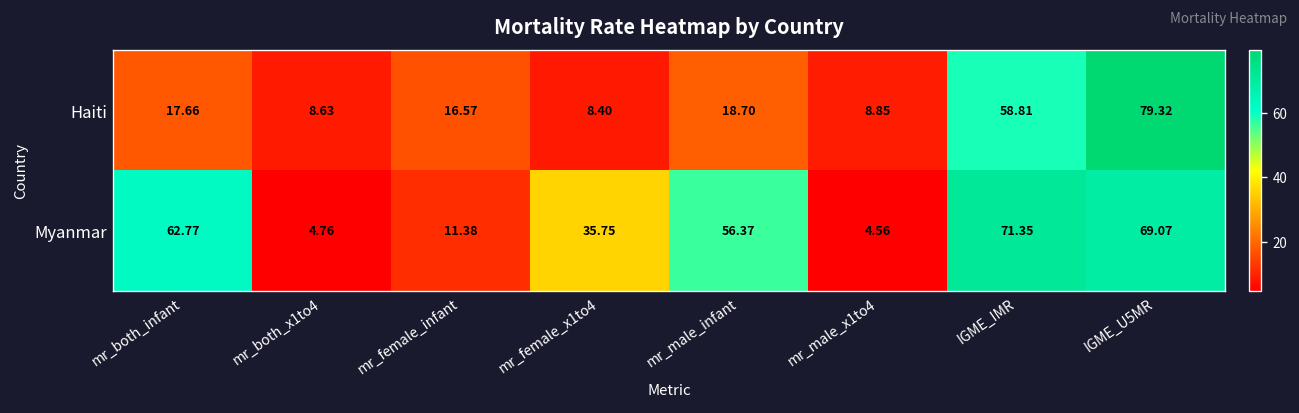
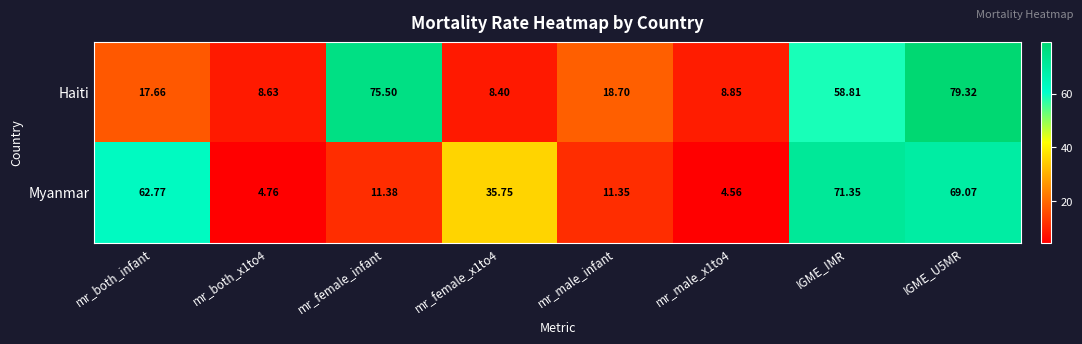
Haiti, mr_female_infant: 16.57 -> 75.50
Myanmar, mr_male_infant: 56.37 -> 11.35
